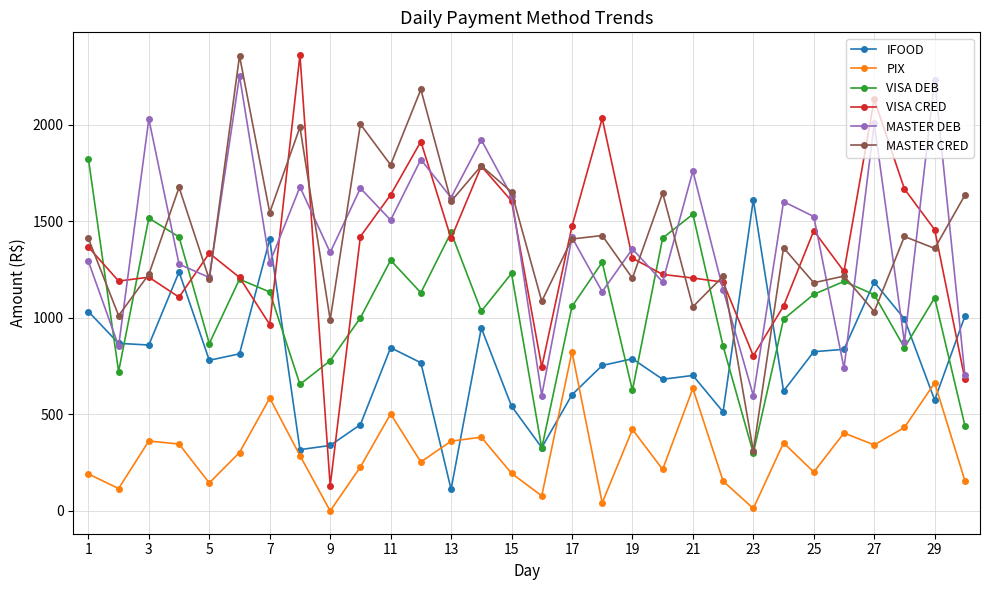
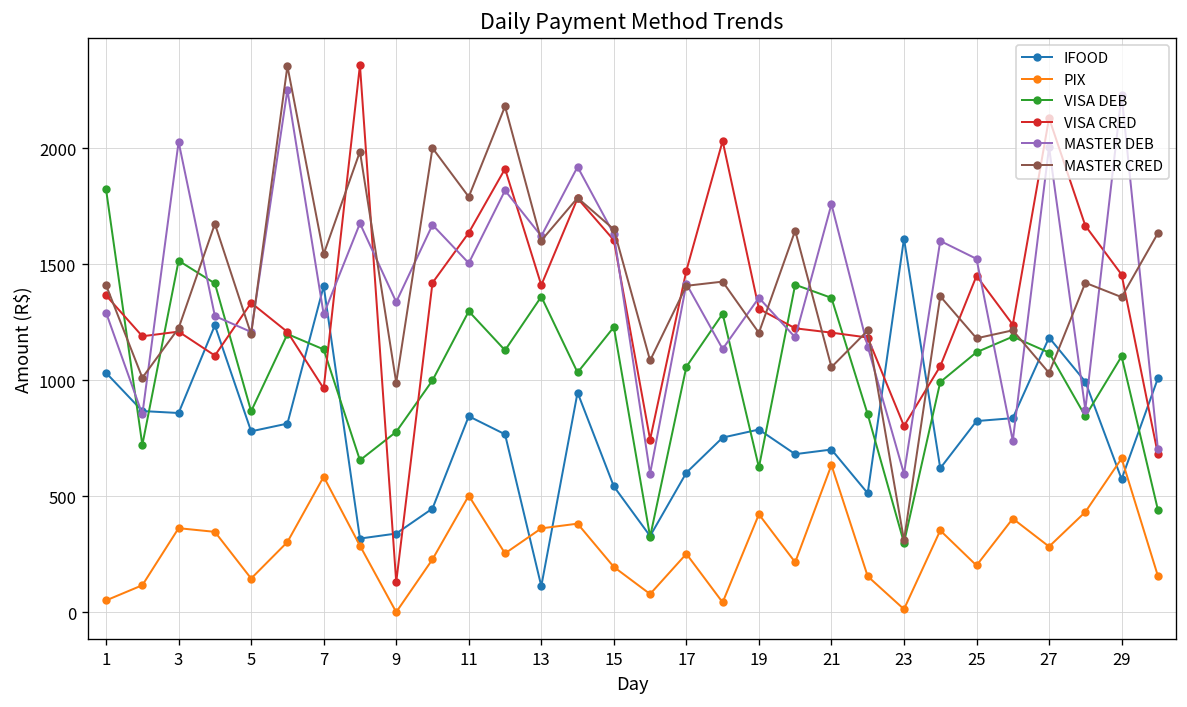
PIX, 1: 190 -> 50
VISA DEB, 13: 1440 -> 1360
PIX, 17: 820 -> 250
VISA DEB, 21: 1540 -> 1360
PIX, 27: 340 -> 280
